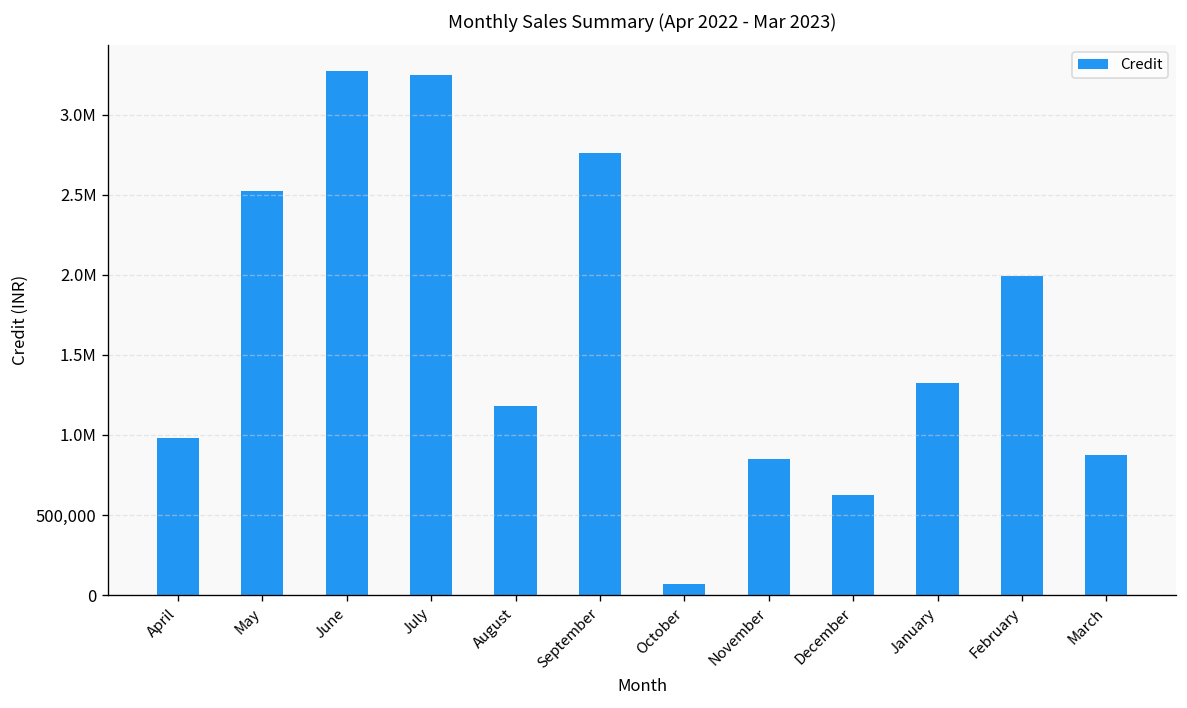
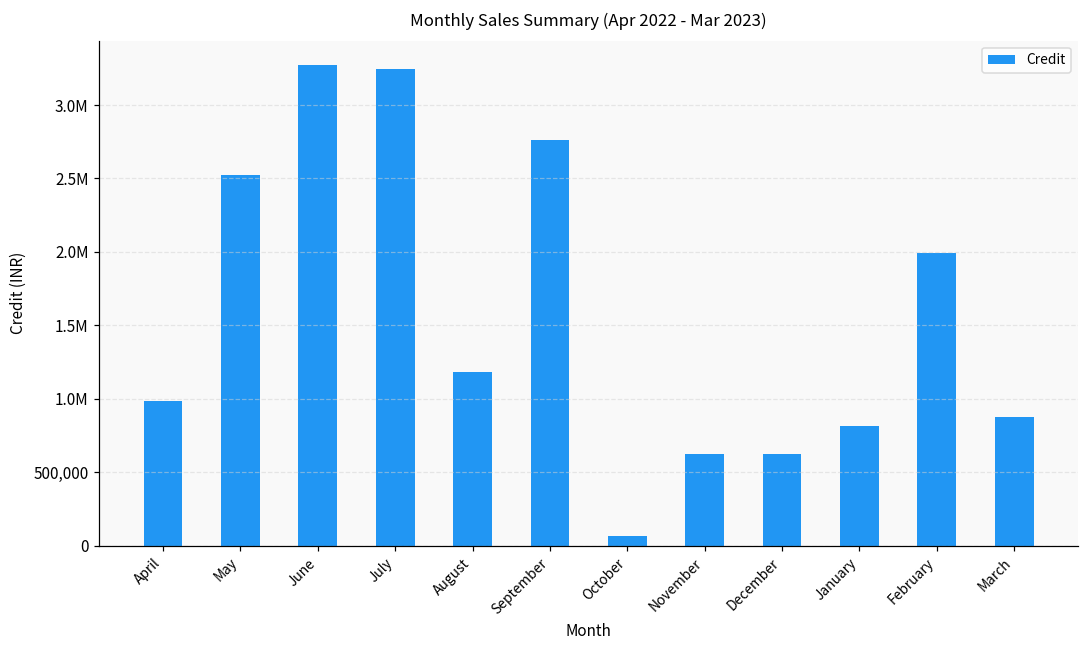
November: 850,000 -> 620,000
January: 1,320,000 -> 810,000
